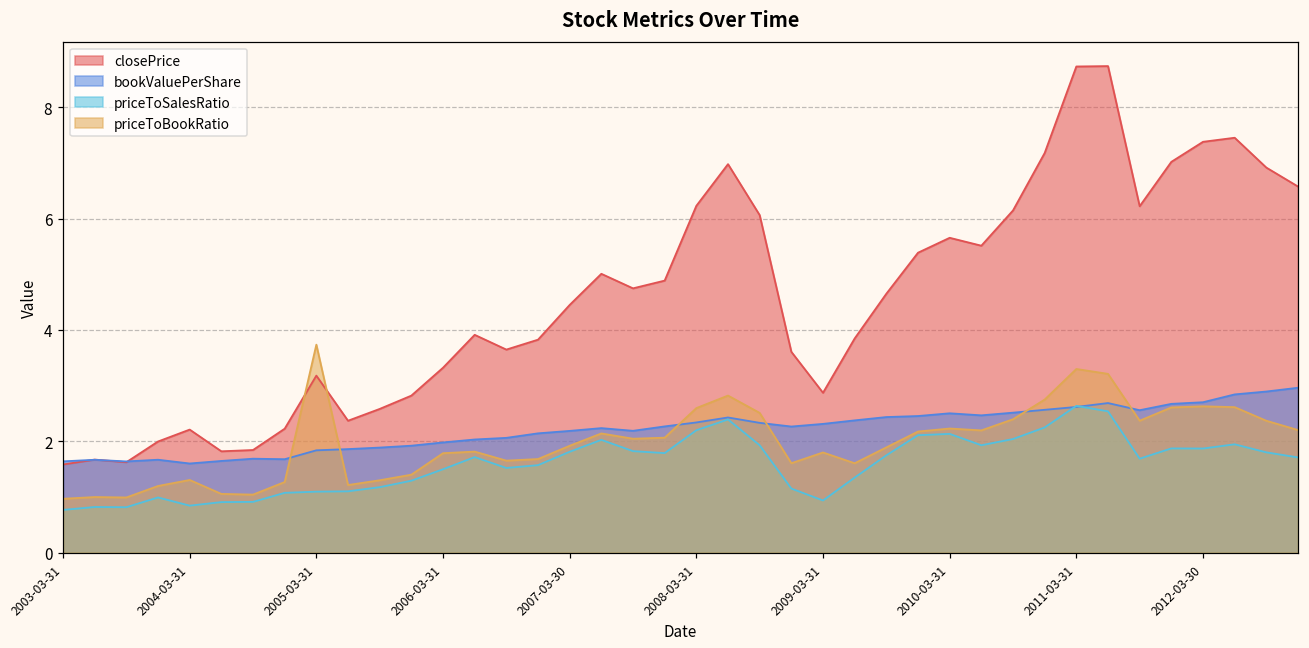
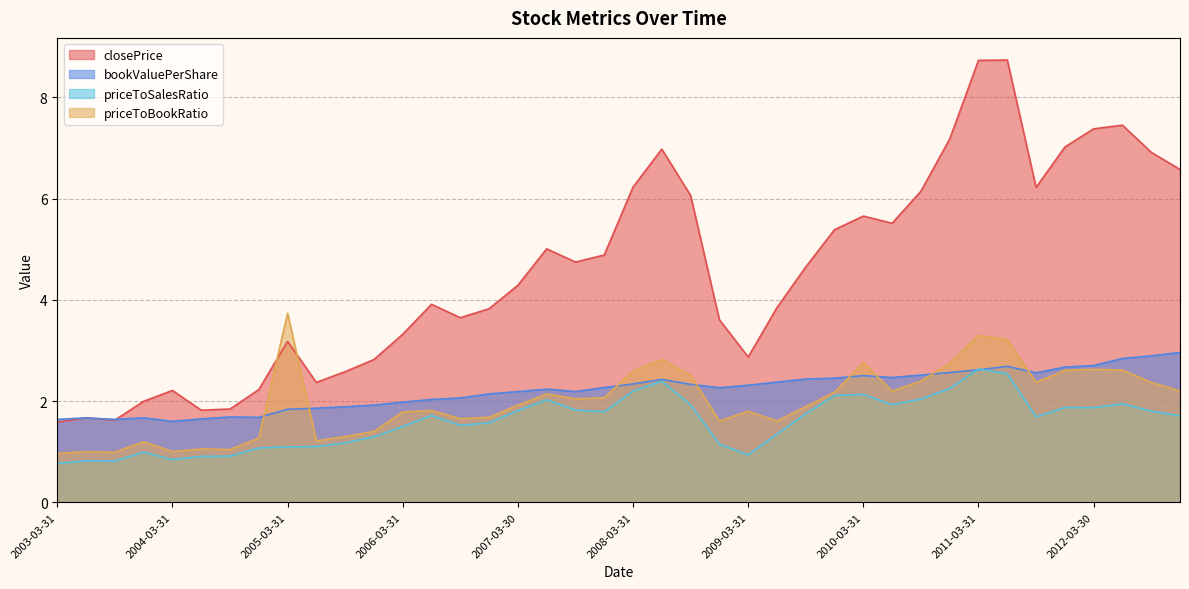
priceToBookRatio, 2004-03-31: 1.3 -> 1.0
closePrice, 2007-03-30: 4.5 -> 4.3
priceToBookRatio, 2010-03-31: 2.2 -> 2.8
